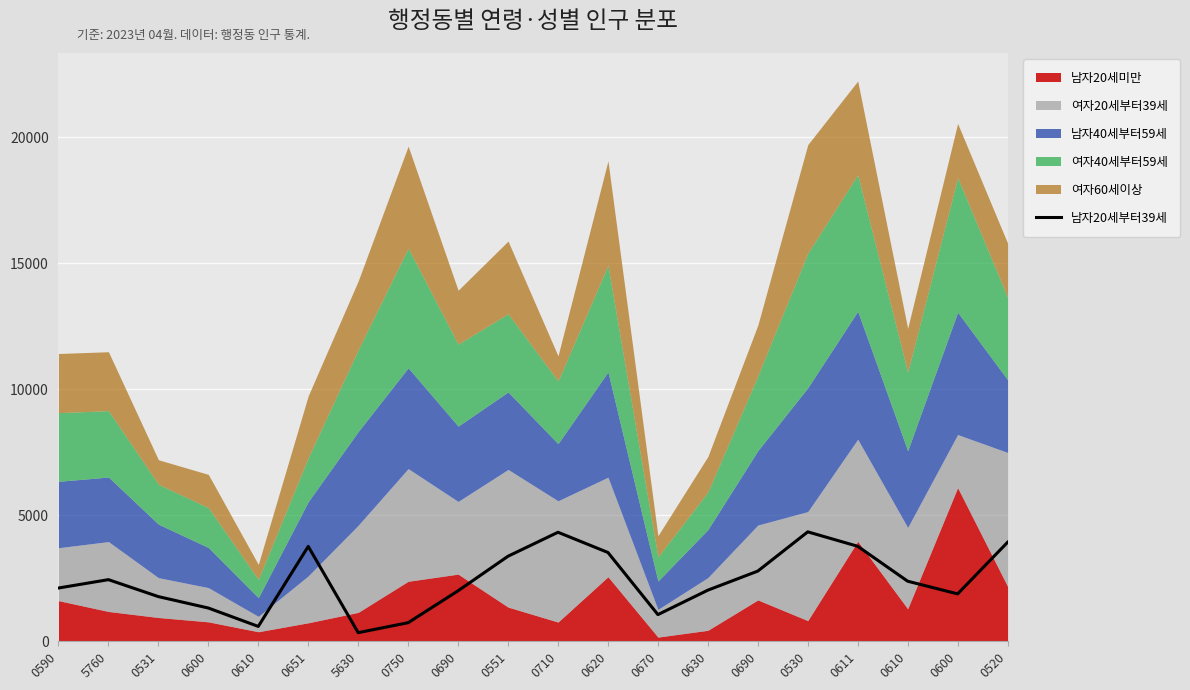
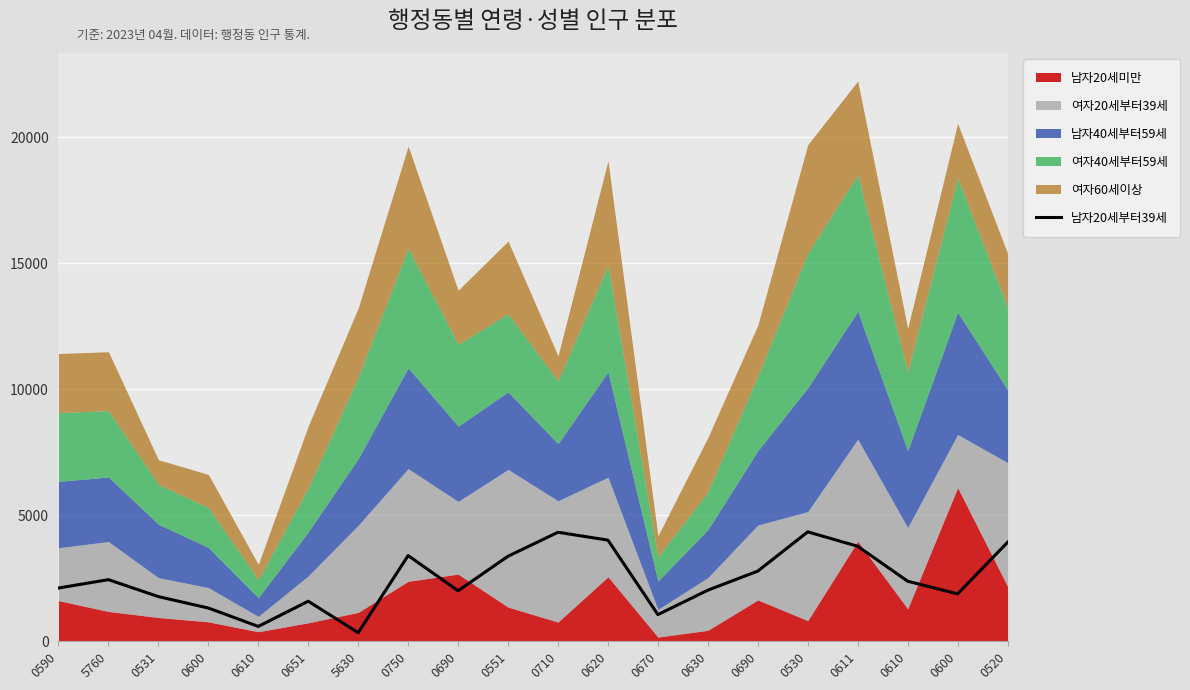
남자20세부터39세, 0651: 3800 -> 1600
남자40세부터59세, 0651: 2900 -> 1700
남자40세부터59세, 5630: 3700 -> 2600
남자20세부터39세, 0750: 700 -> 3400
남자20세부터39세, 0620: 3500 -> 4000
여자60세이상, 0630: 1400 -> 2200
여자20세부터39세, 0520: 5300 -> 4900
